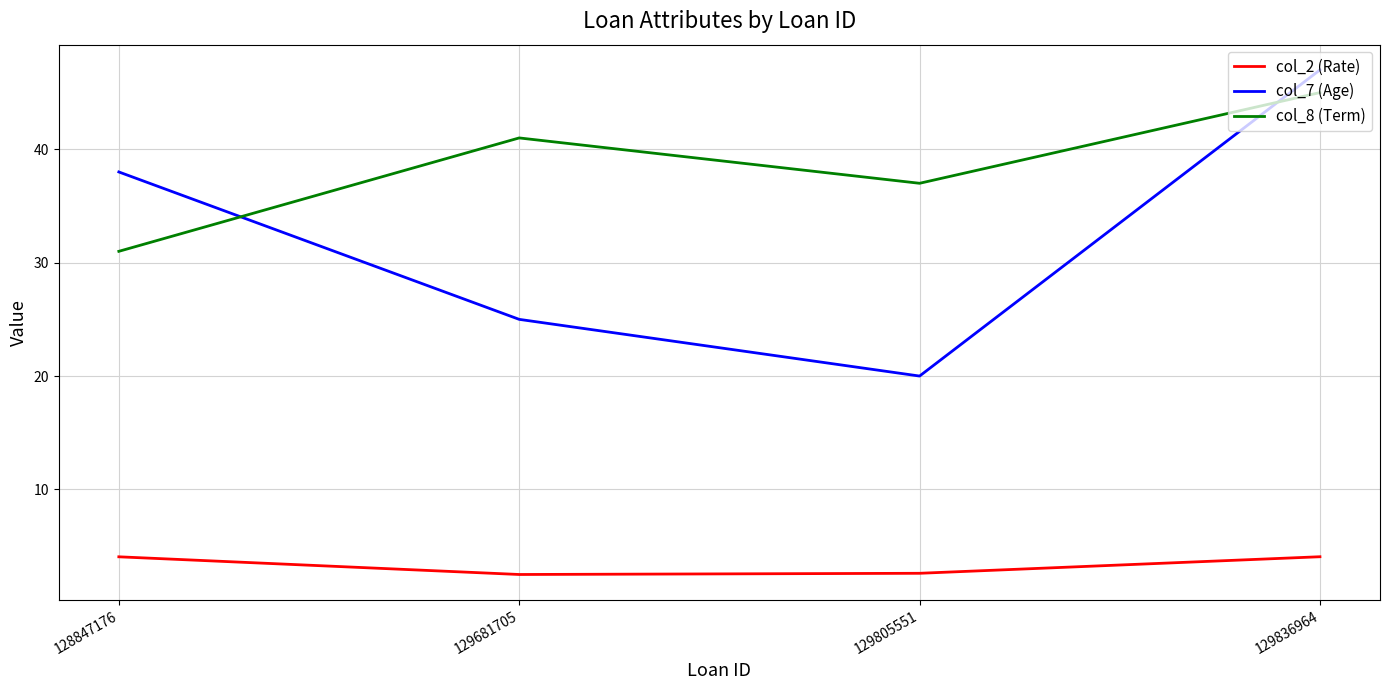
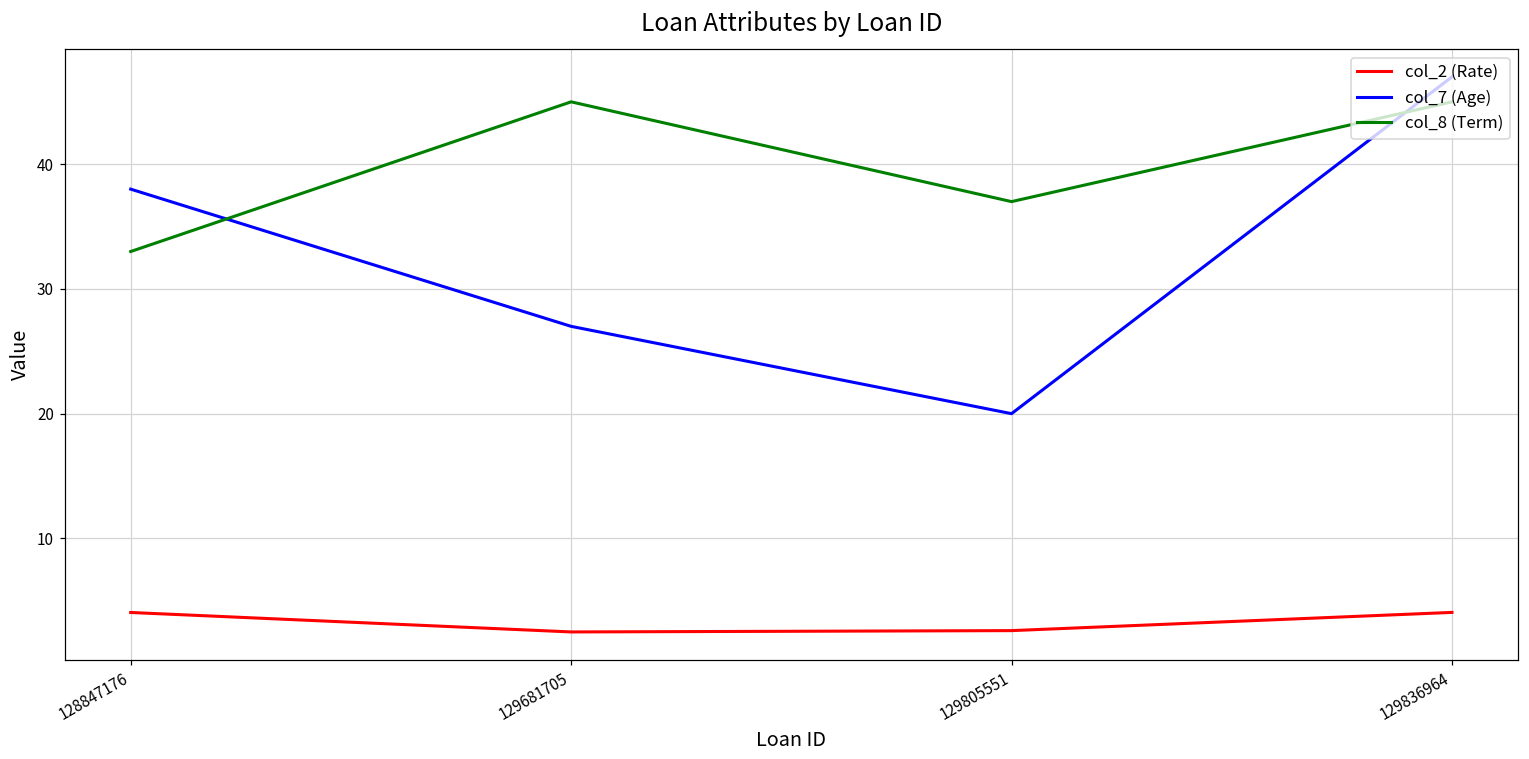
col_8 (Term), 128847176: 31 -> 33
col_7 (Age), 129681705: 25 -> 27
col_8 (Term), 129681705: 41 -> 45
